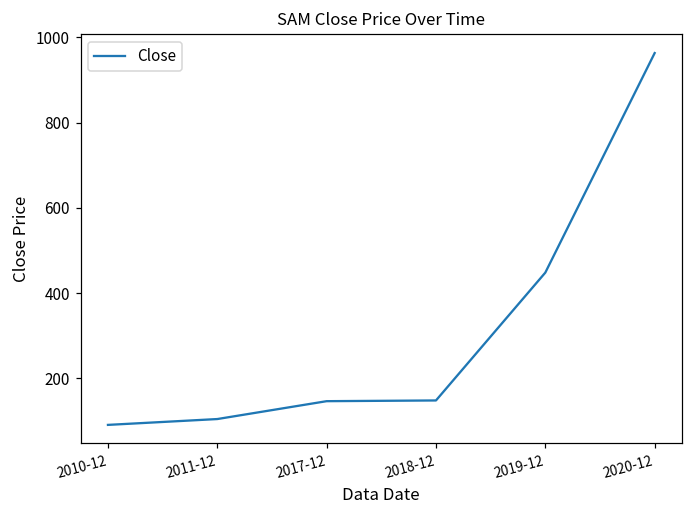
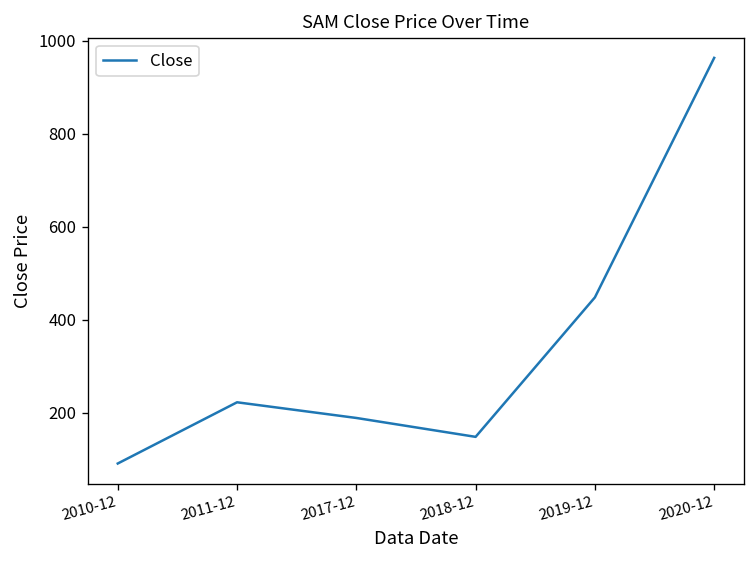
2011-12: 100 -> 220
2017-12: 150 -> 190
